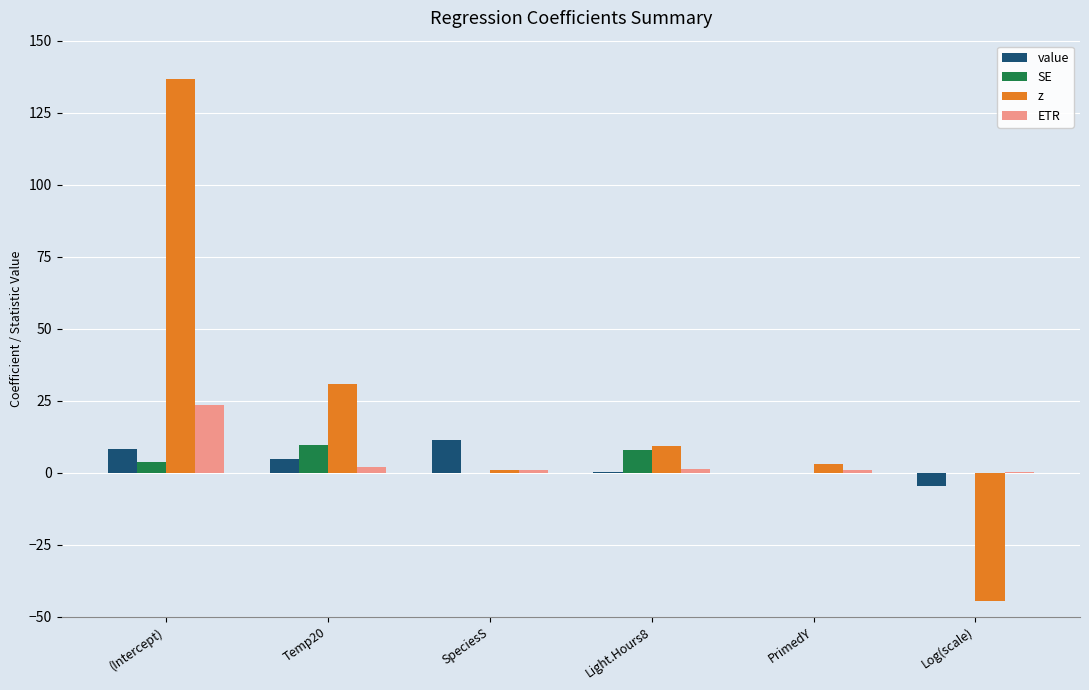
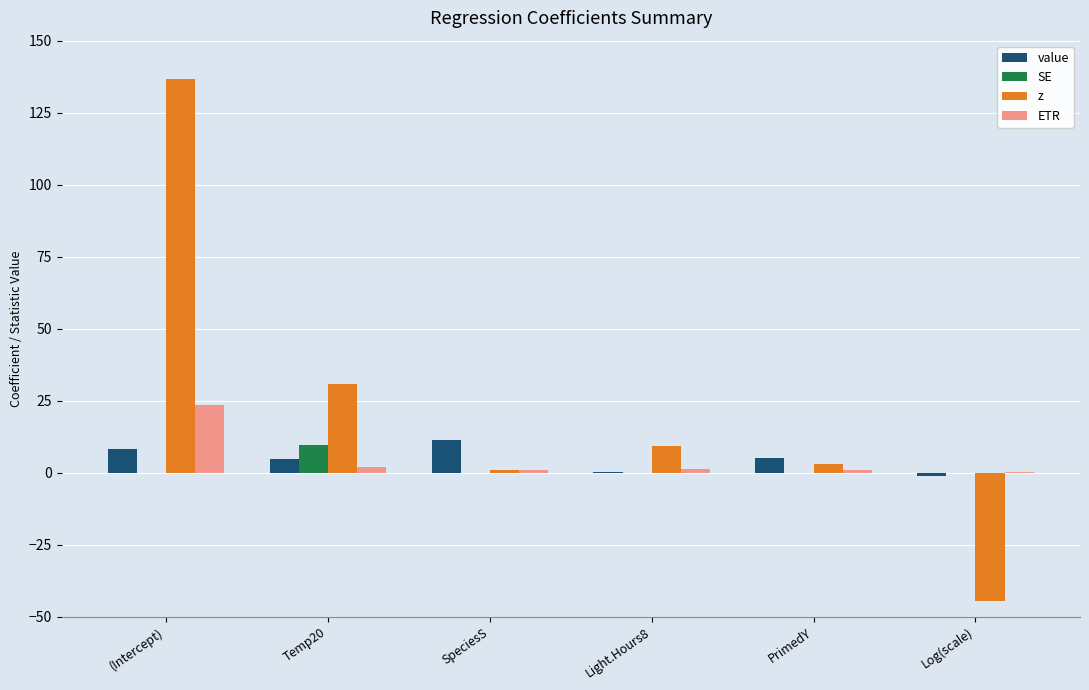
SE, (Intercept): 4 -> 0
SE, Light.Hours8: 8 -> 0
value, PrimedY: 0 -> 5
value, Log(scale): -5 -> -1
